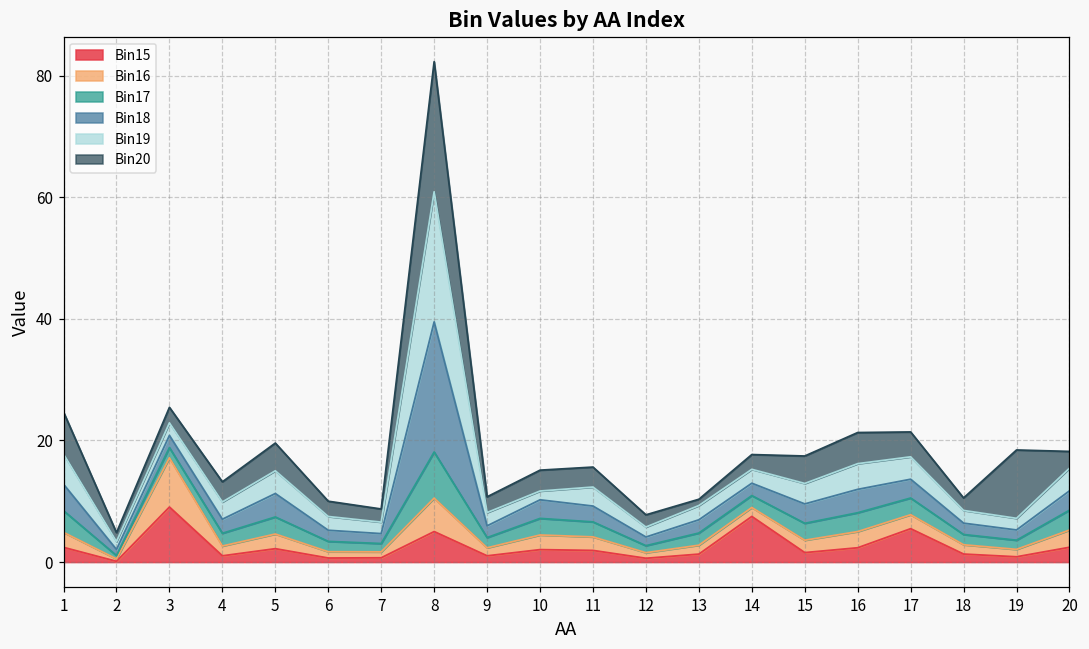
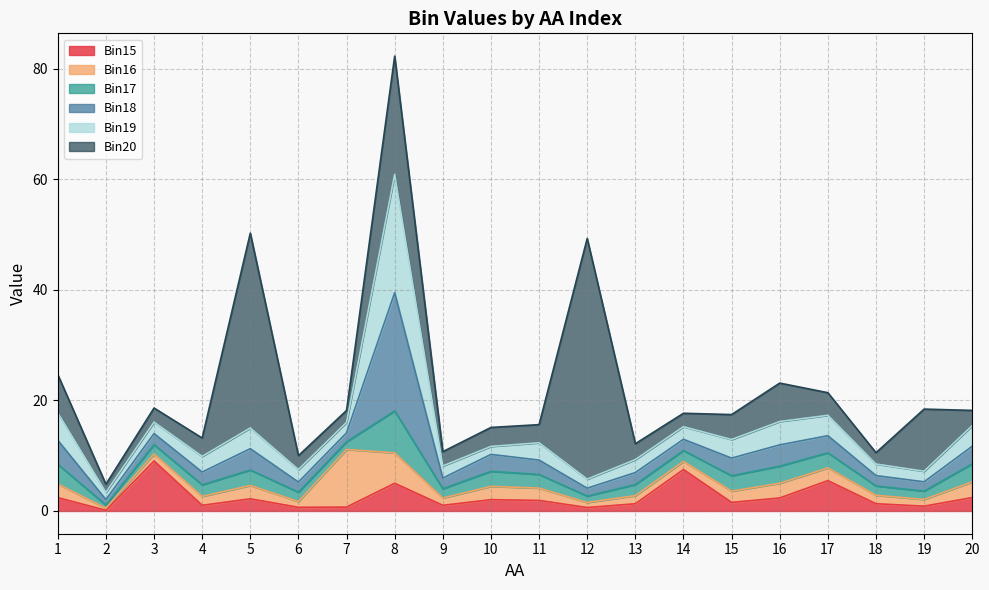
Bin16, 3: 8 -> 1
Bin20, 5: 5 -> 35
Bin16, 7: 1 -> 10
Bin20, 12: 2 -> 44
Bin20, 13: 1 -> 3
Bin20, 16: 5 -> 7
